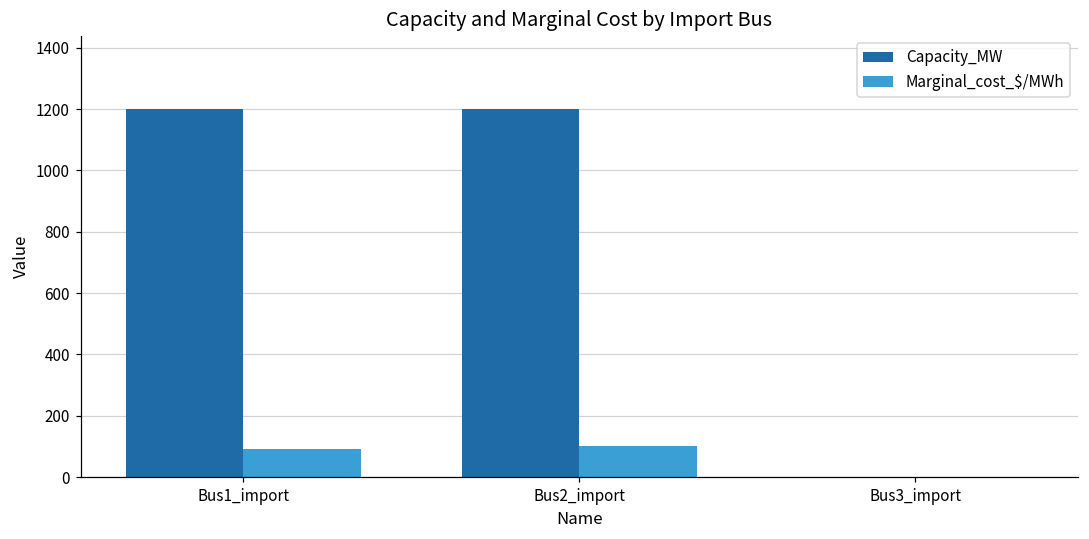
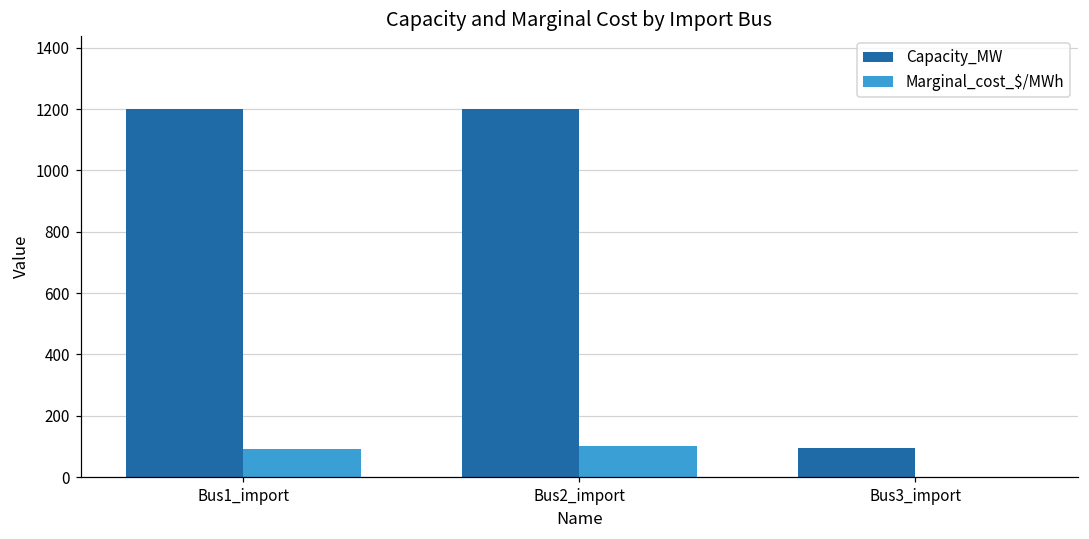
Capacity_MW, Bus3_import: 0 -> 100
